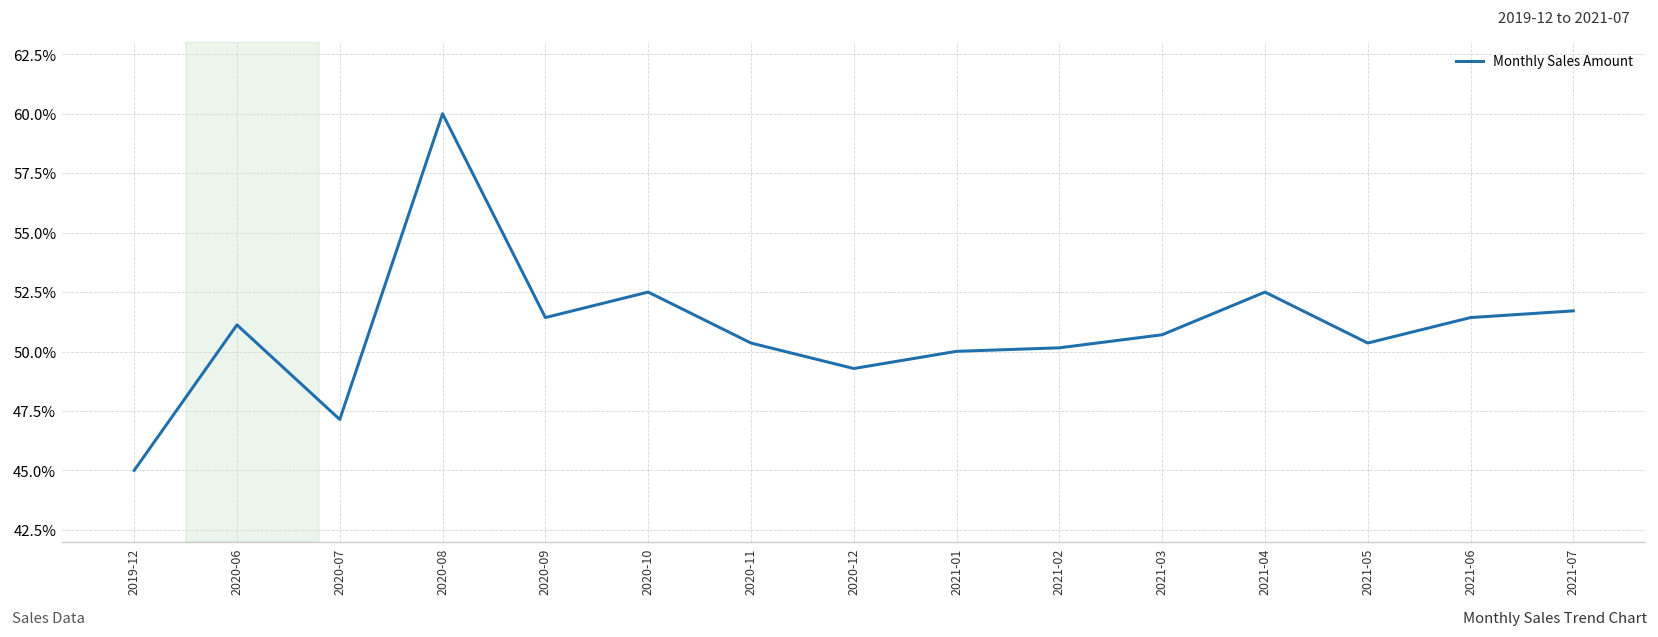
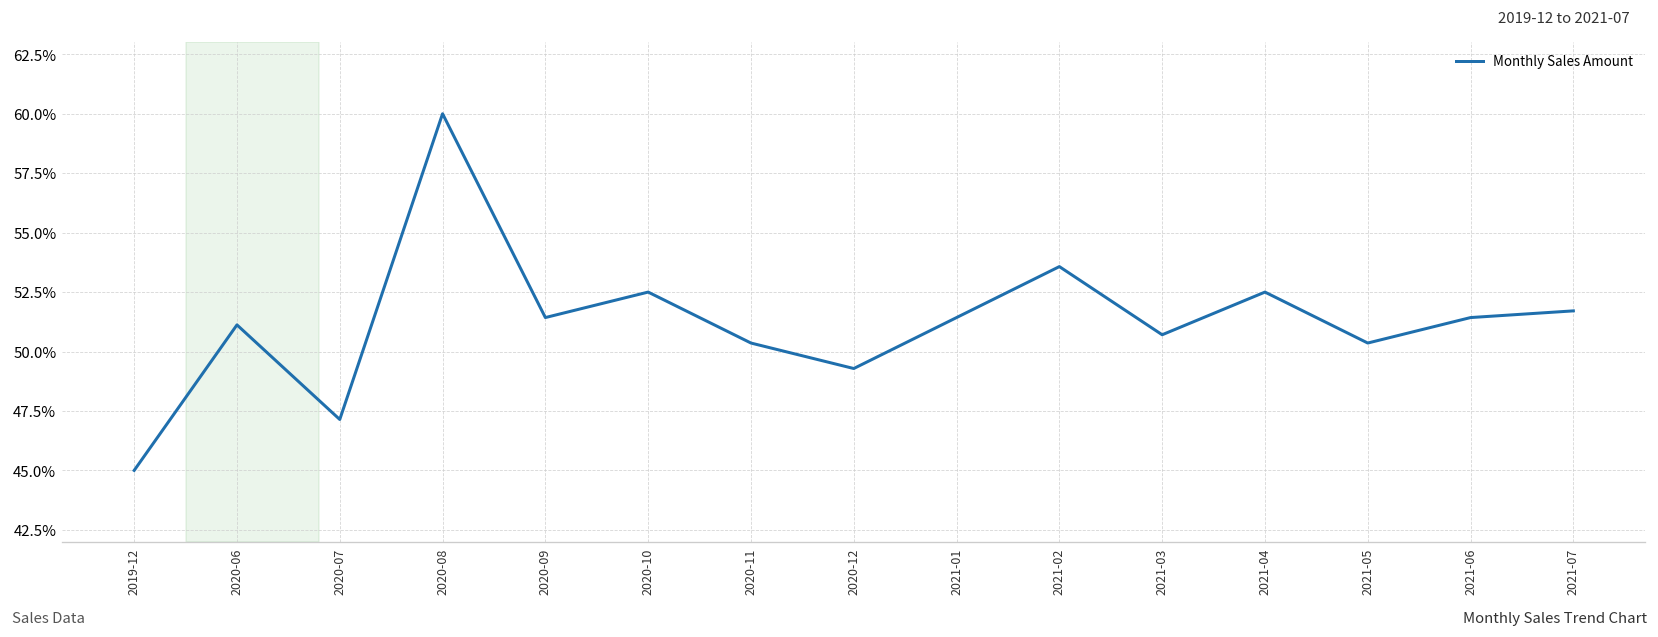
2021-01: 50.0% -> 51.4%
2021-02: 50.2% -> 53.6%
